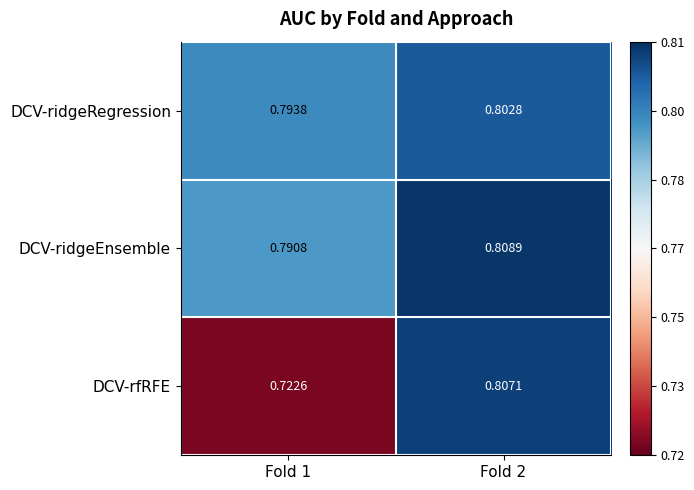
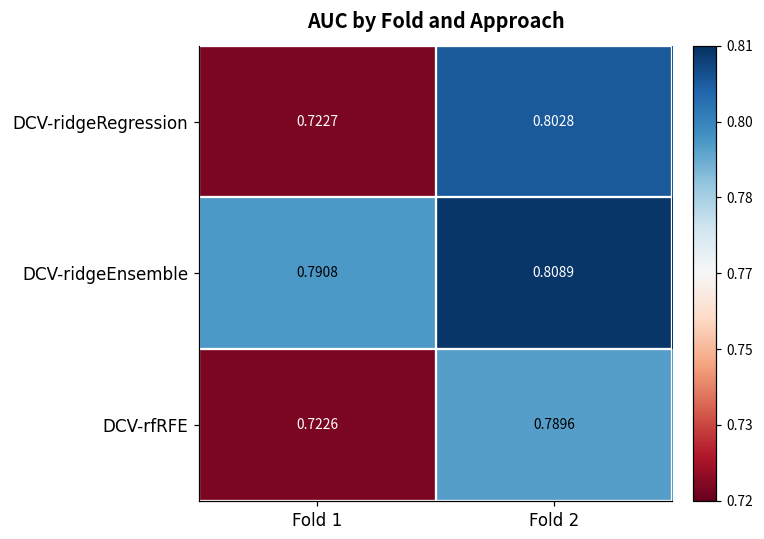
DCV-ridgeRegression, Fold 1: 0.7938 -> 0.7227
DCV-rfRFE, Fold 2: 0.8071 -> 0.7896
